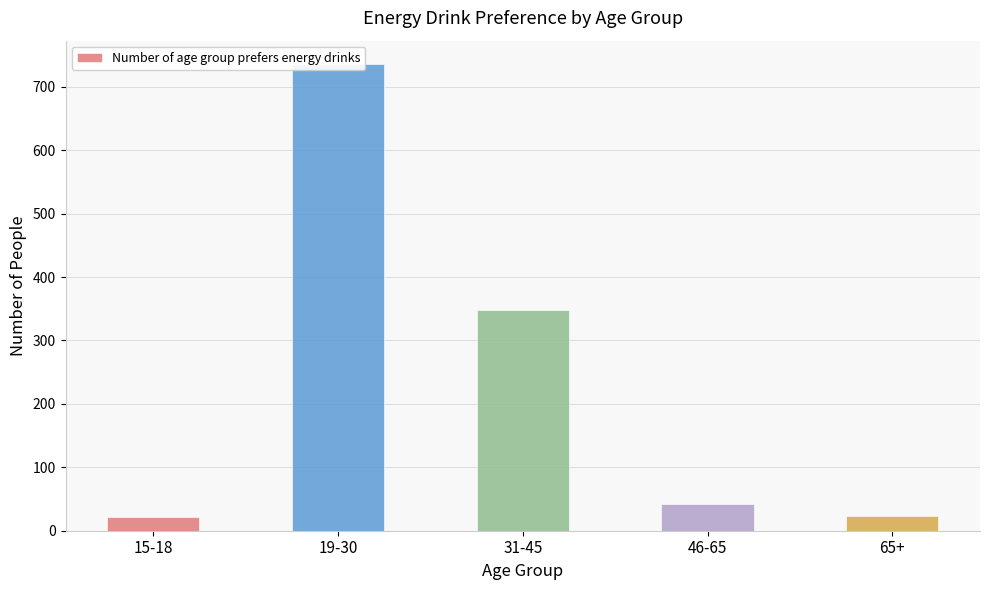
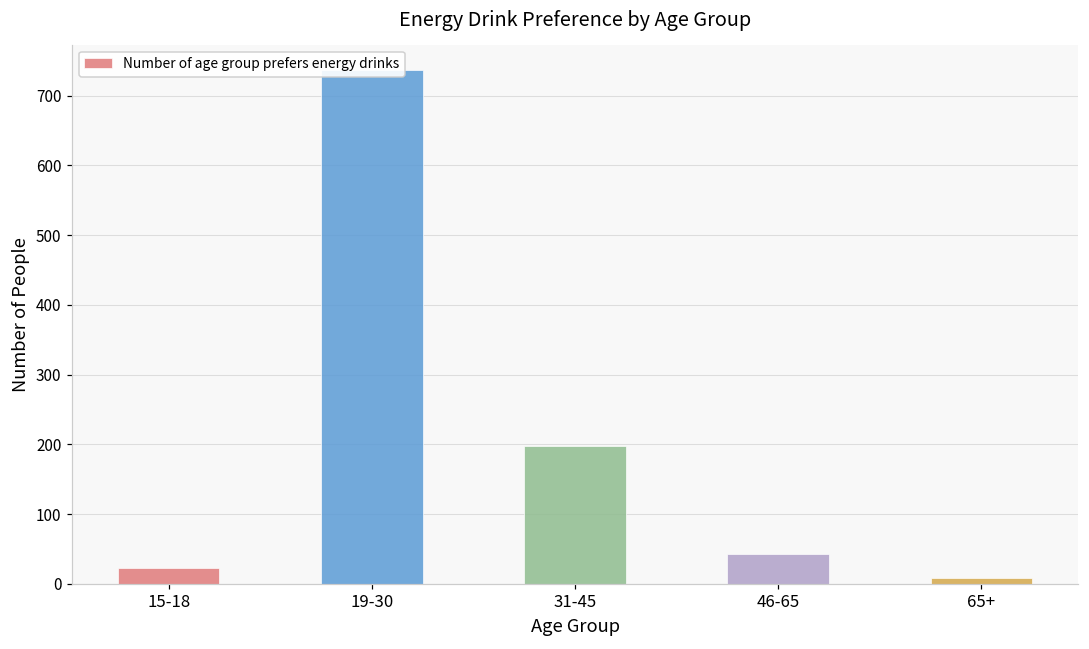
31-45: 350 -> 200
65+: 20 -> 10
